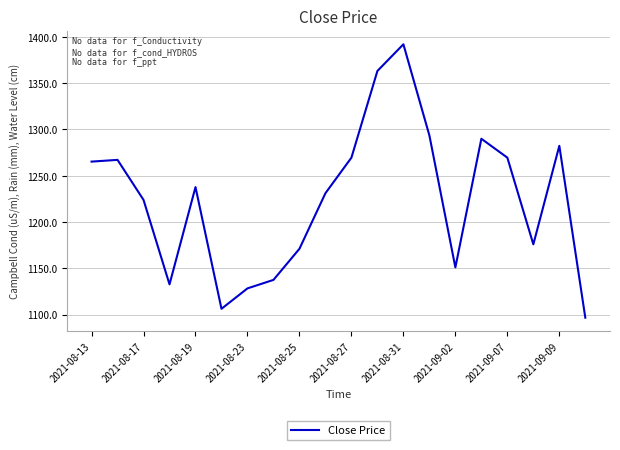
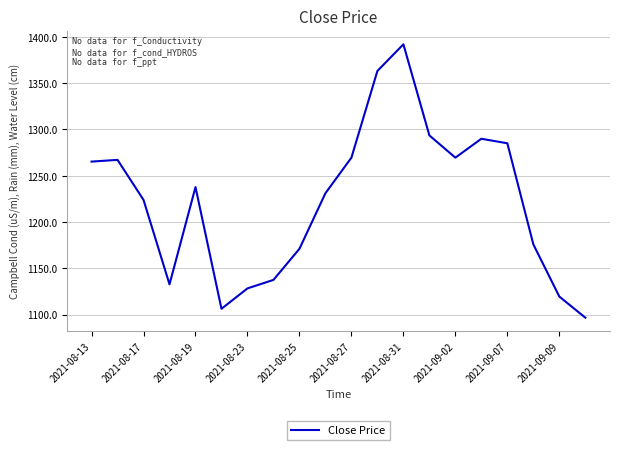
2021-09-02: 1150 -> 1270
2021-09-07: 1270 -> 1290
2021-09-09: 1280 -> 1120
